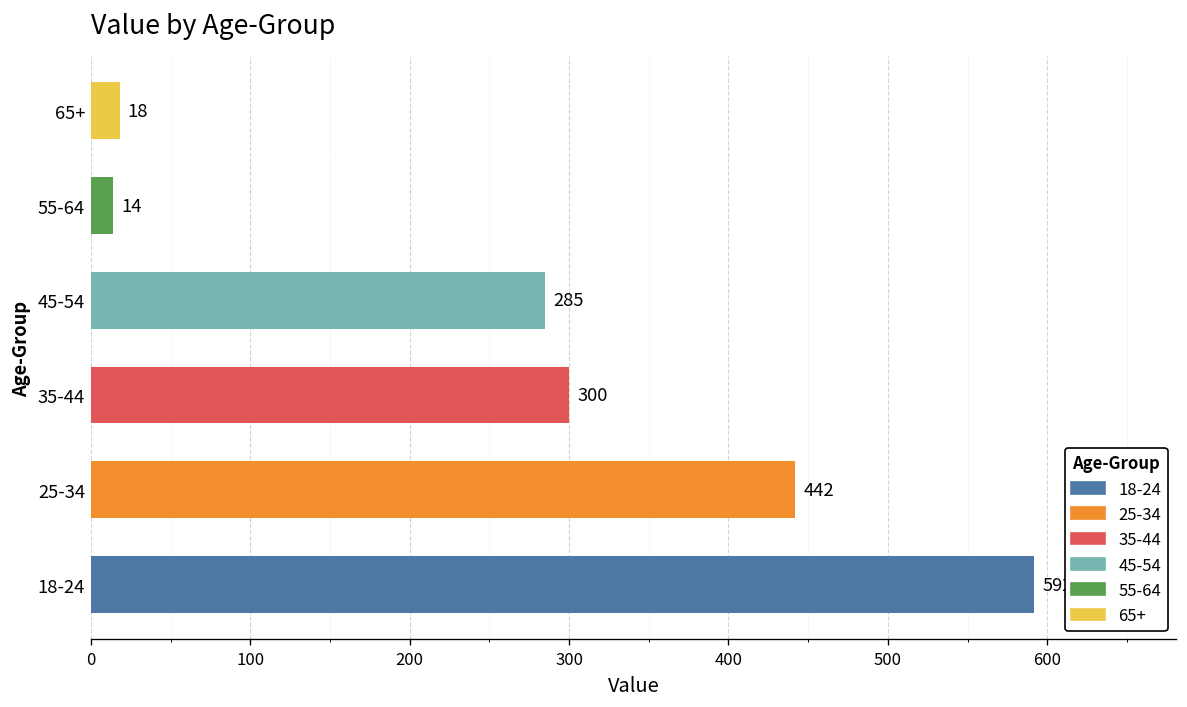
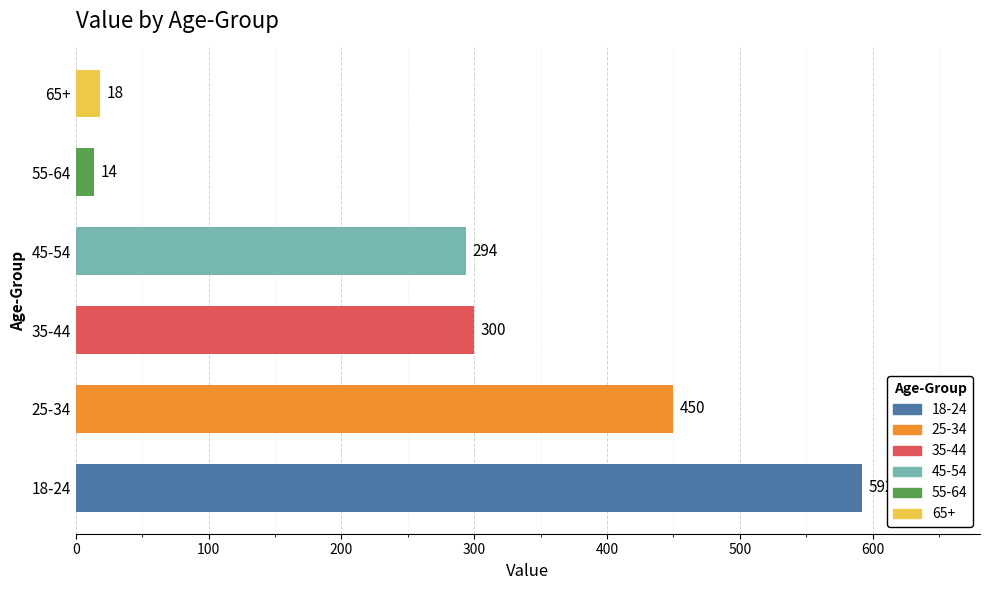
45-54: 285 -> 294
25-34: 442 -> 450
